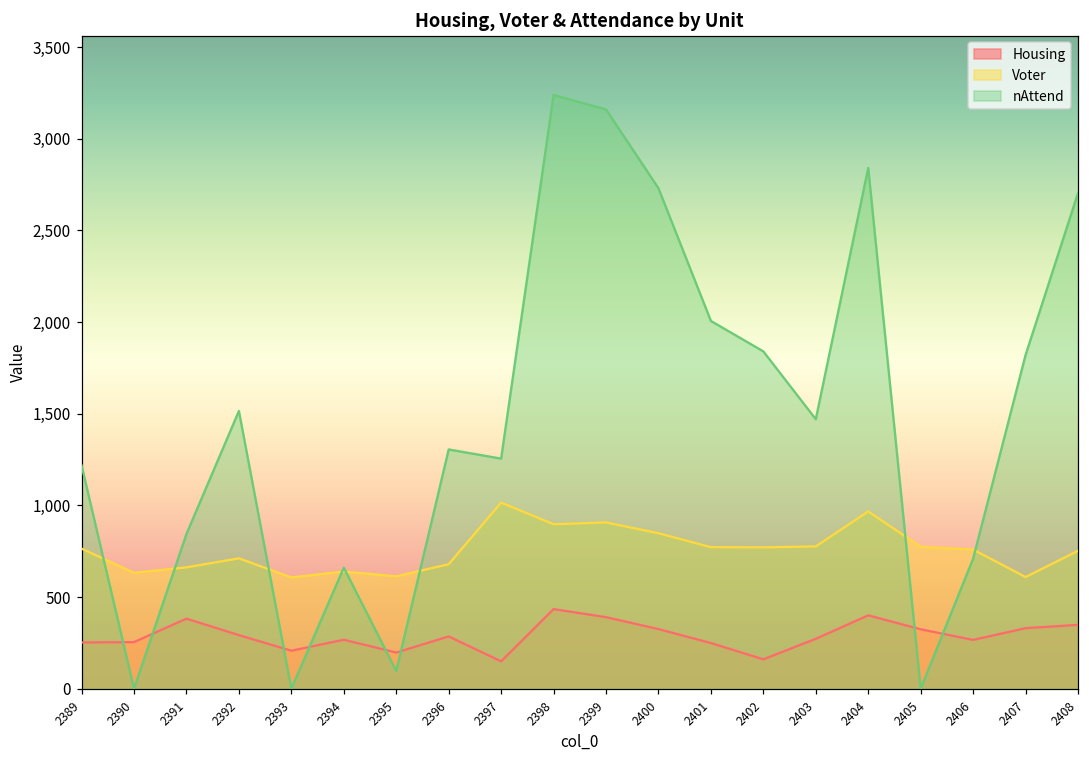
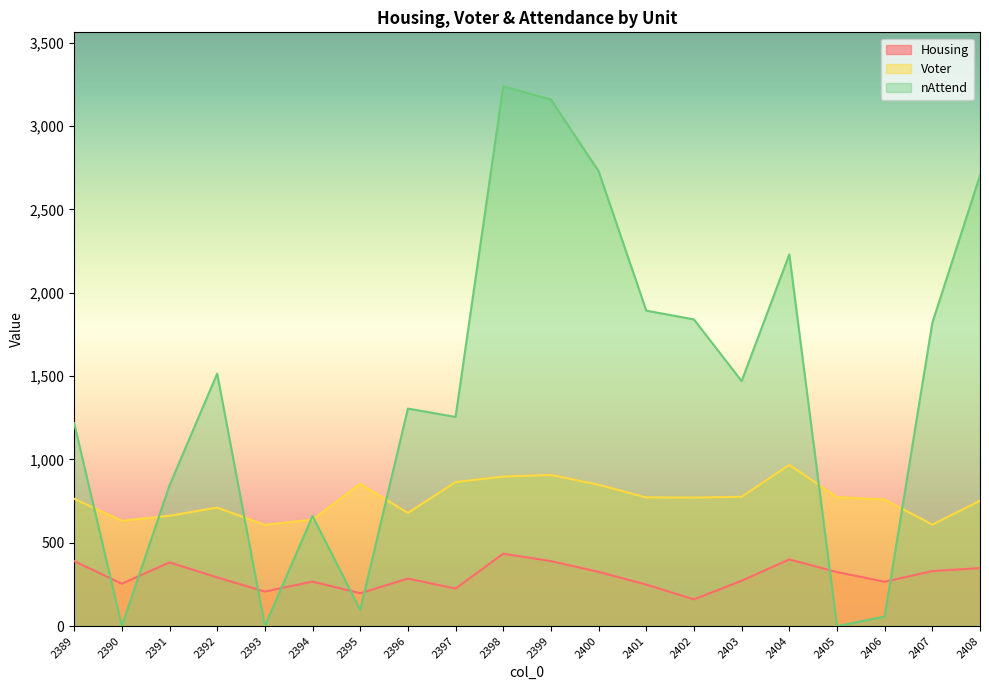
Housing, 2389: 250 -> 390
Voter, 2395: 610 -> 850
Housing, 2397: 150 -> 230
Voter, 2397: 1,020 -> 860
nAttend, 2401: 2,010 -> 1,890
nAttend, 2404: 2,840 -> 2,230
nAttend, 2406: 710 -> 60
